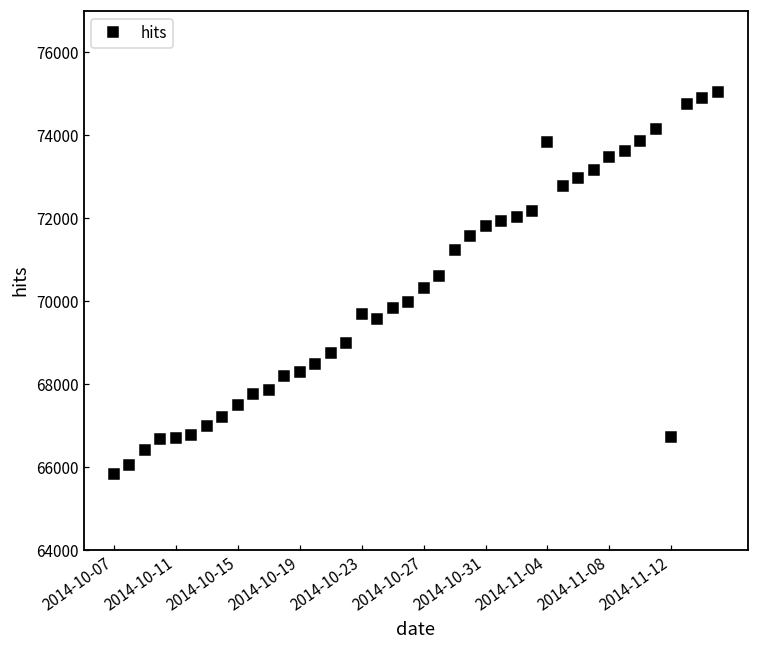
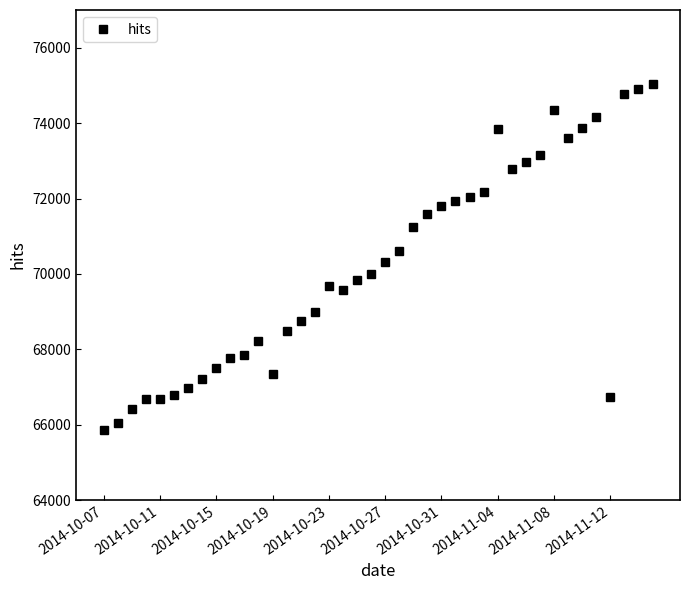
2014-10-19: 68300 -> 67300
2014-11-08: 73500 -> 74400
